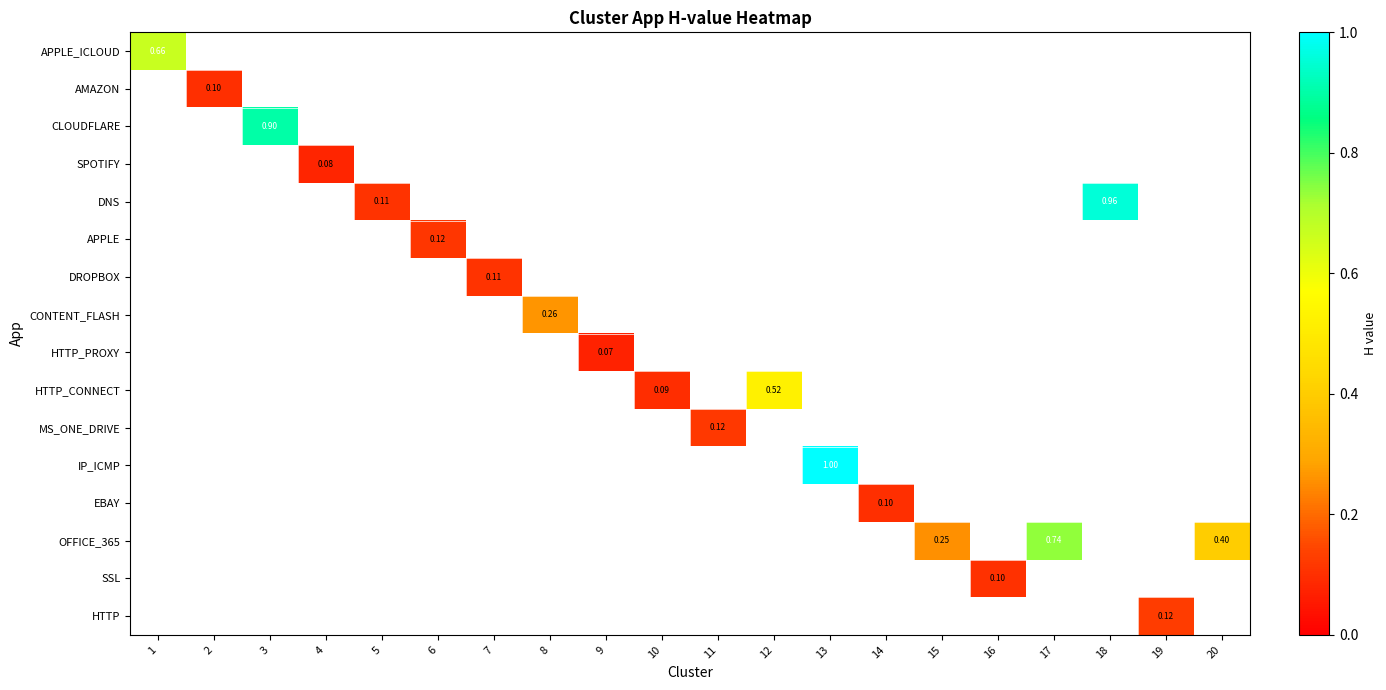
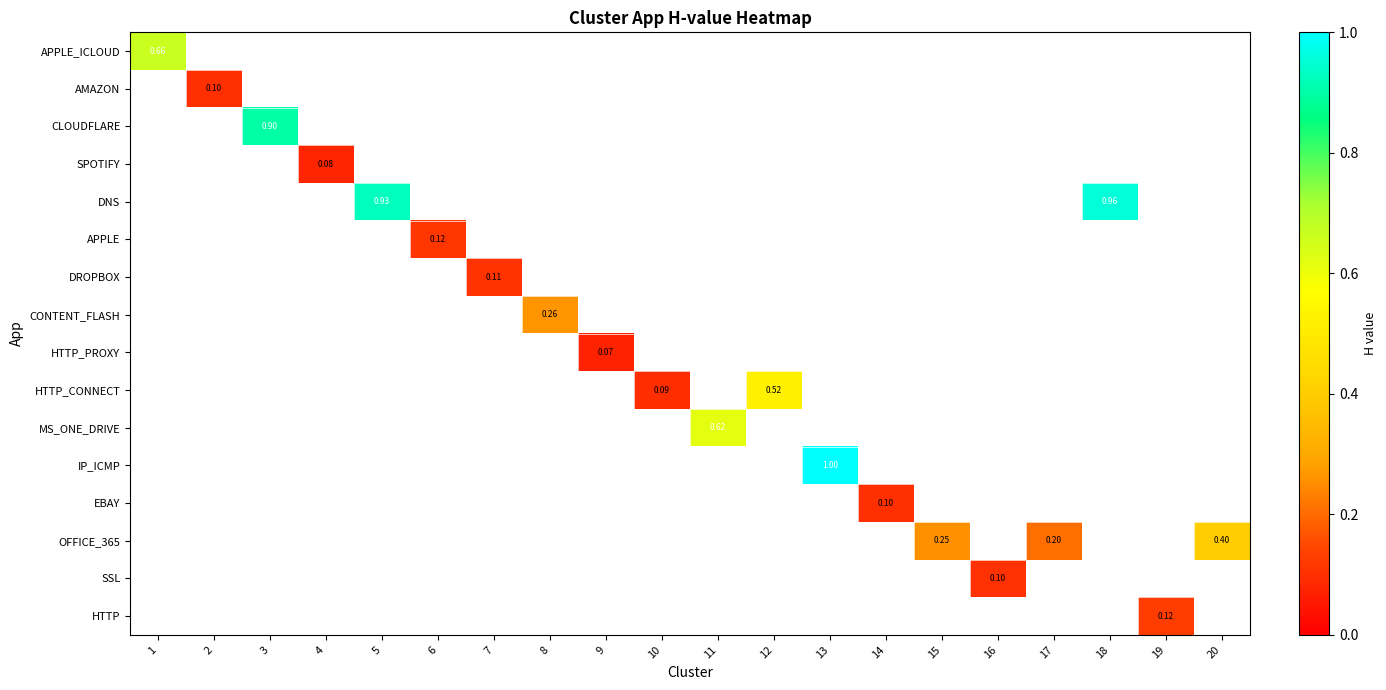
DNS, 5: 0.11 -> 0.93
MS_ONE_DRIVE, 11: 0.12 -> 0.62
OFFICE_365, 17: 0.74 -> 0.20
